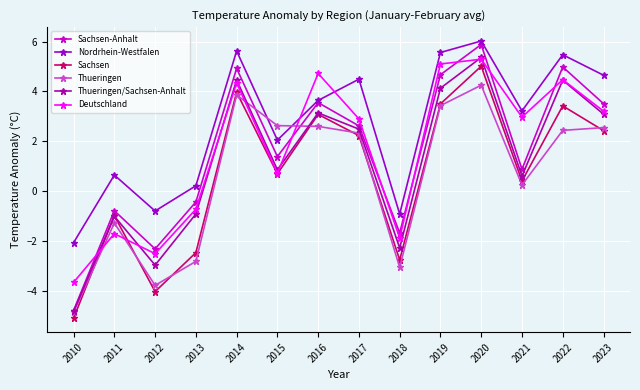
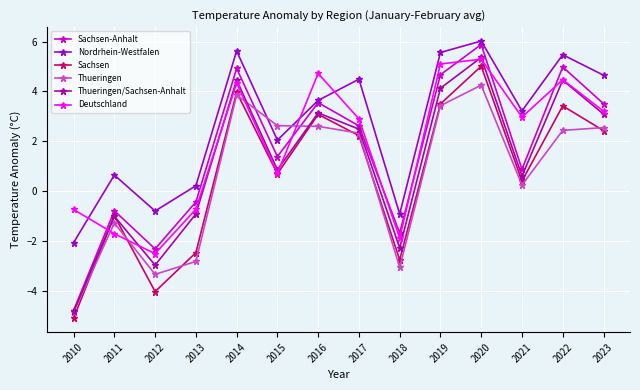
Deutschland, 2010: -3.7 -> -0.7
Thueringen, 2012: -3.8 -> -3.3
